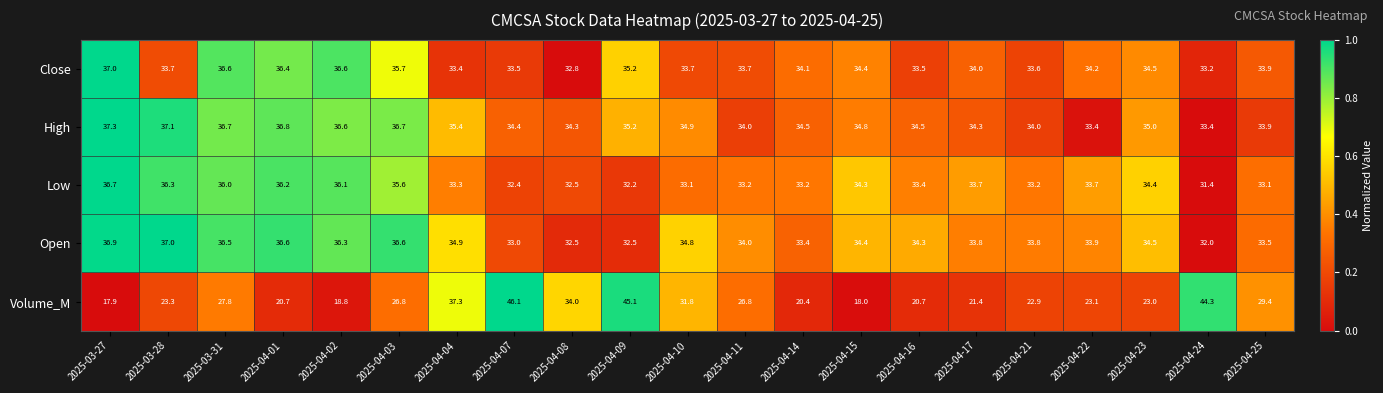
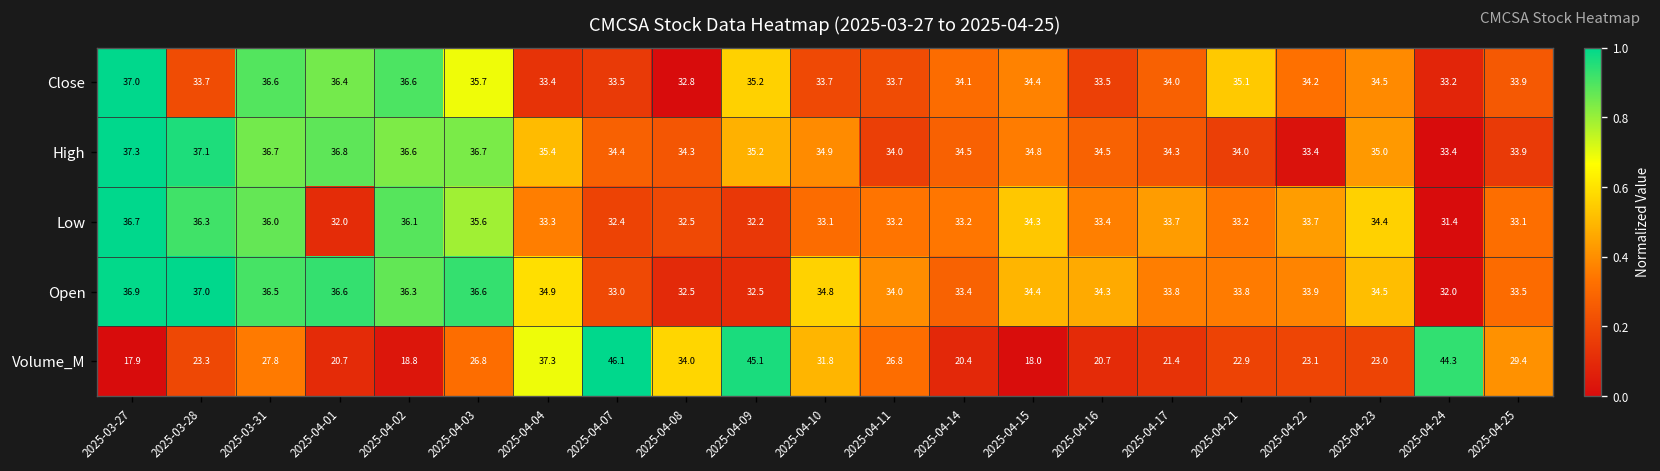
Close, 2025-04-21: 33.6 -> 35.1
Low, 2025-04-01: 36.2 -> 32.0
